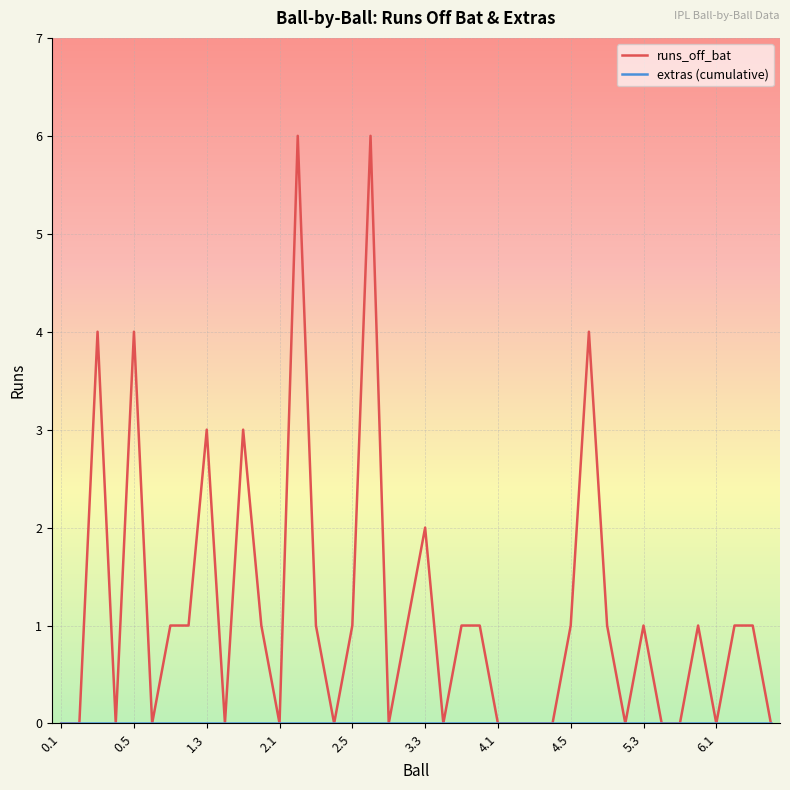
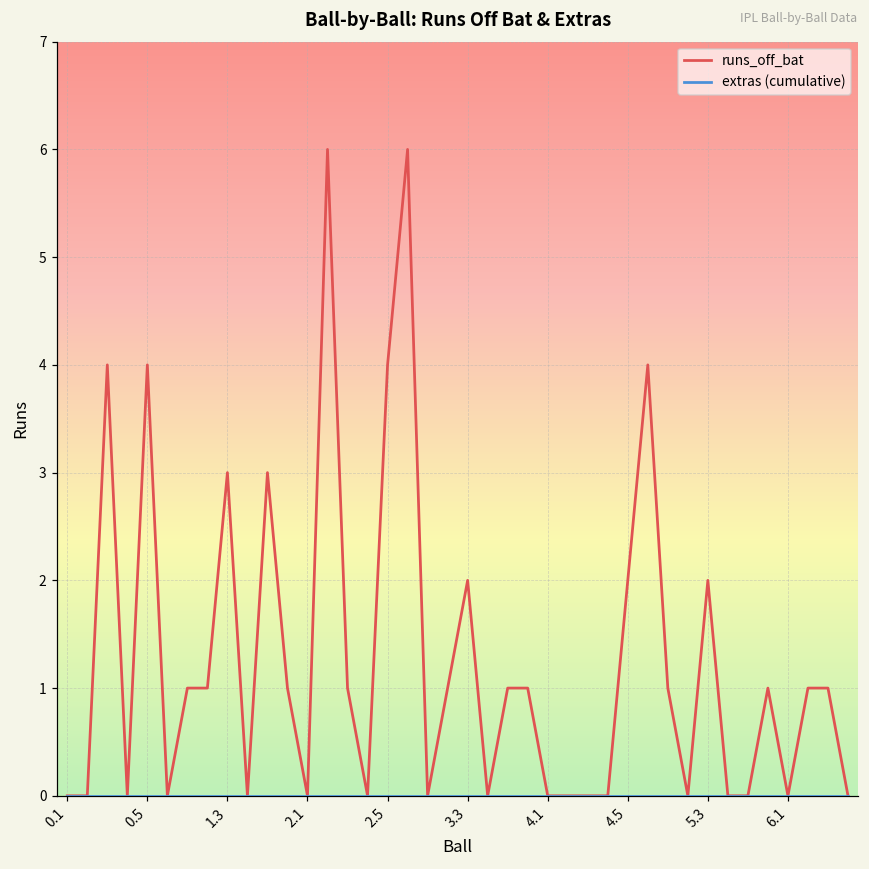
runs_off_bat, 2.5: 1 -> 4
runs_off_bat, 4.5: 1 -> 2
runs_off_bat, 5.3: 1 -> 2
